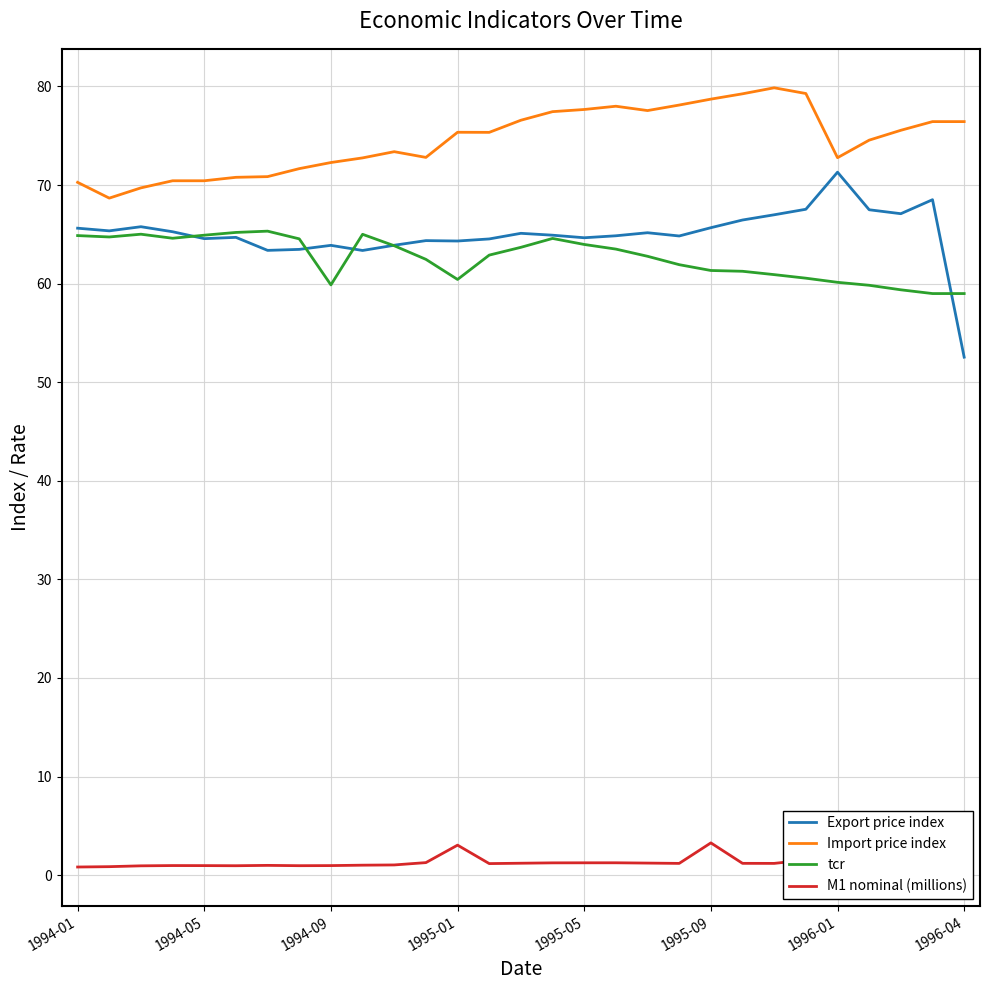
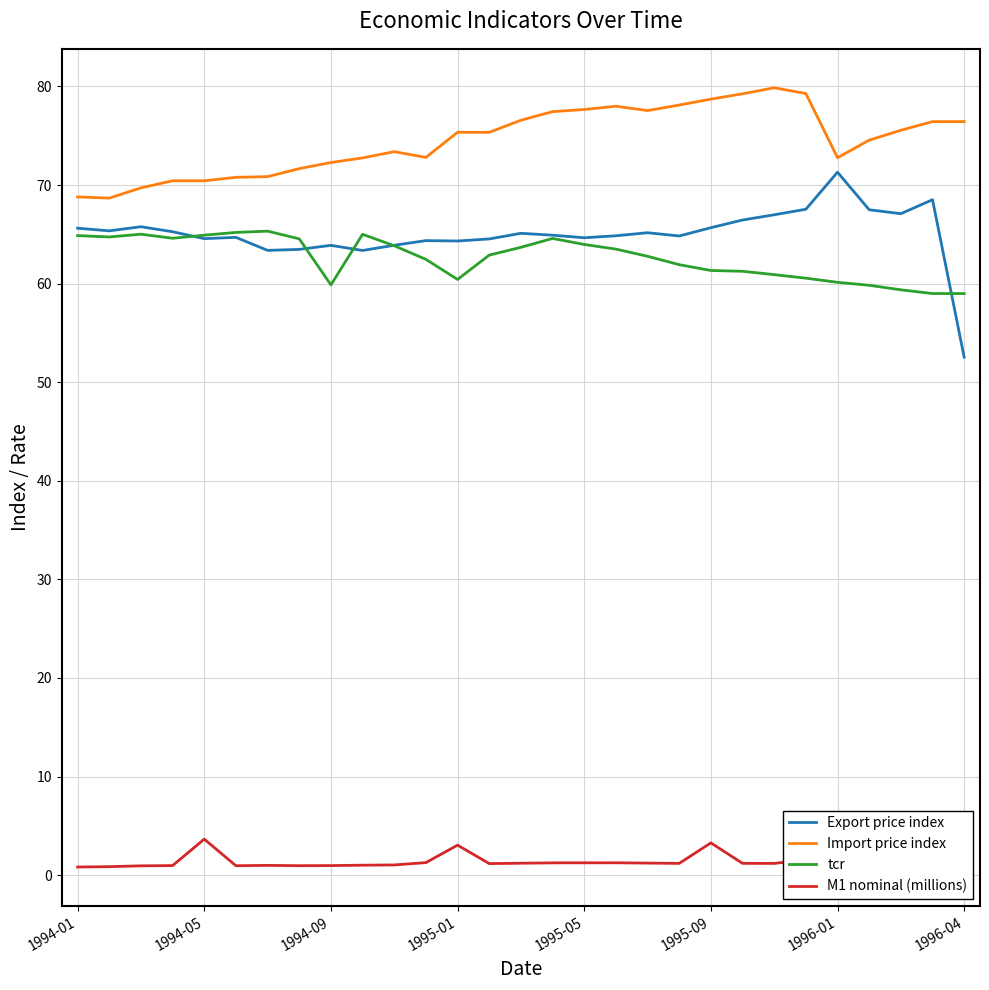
Import price index, 1994-01: 70 -> 69
M1 nominal (millions), 1994-05: 1 -> 4
